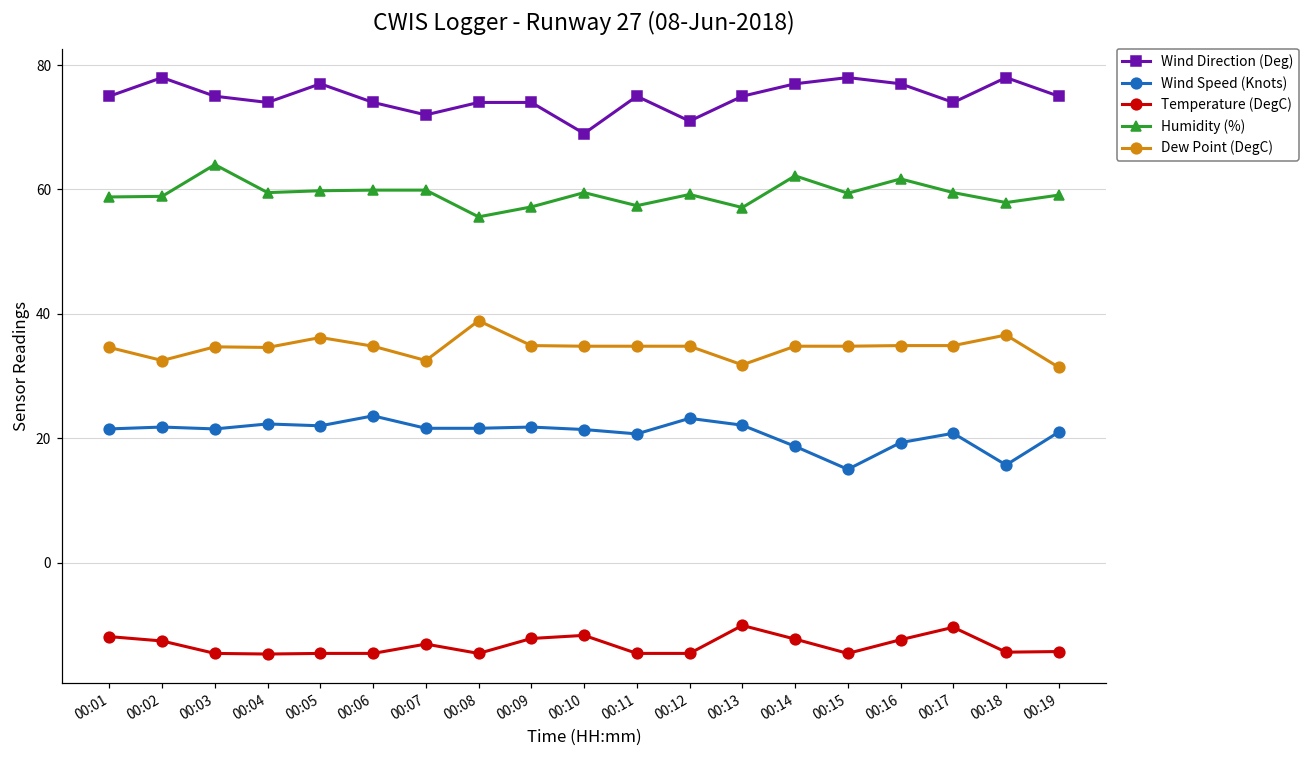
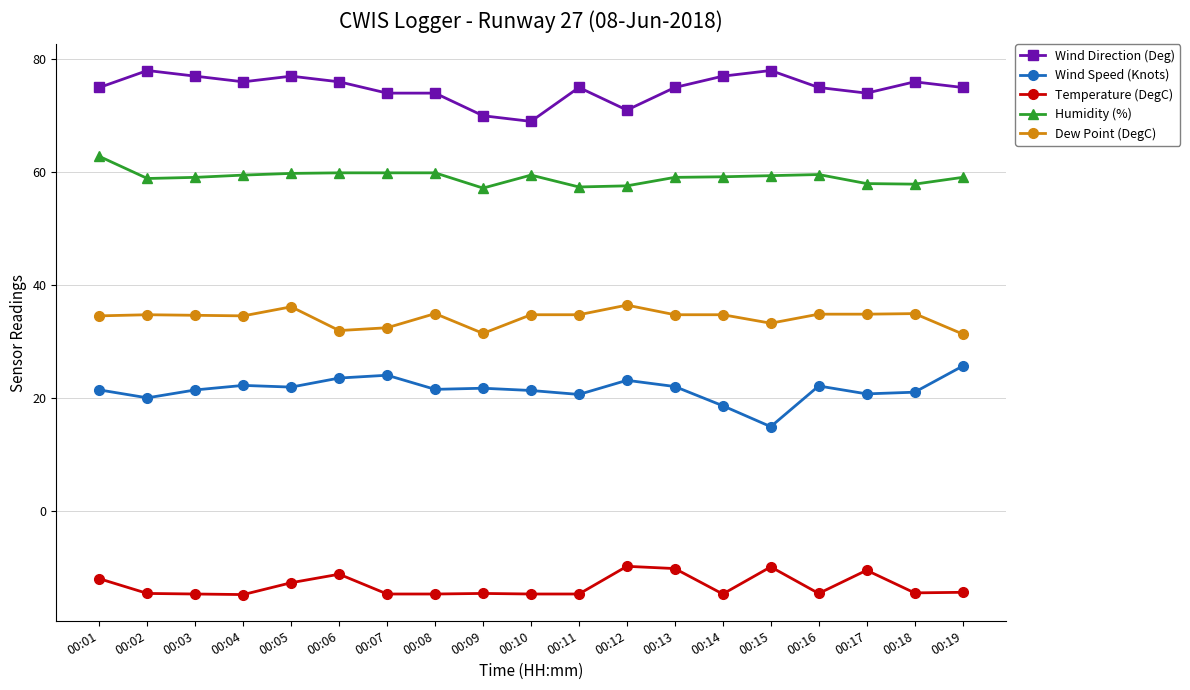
Humidity (%), 00:01: 59 -> 63
Wind Speed (Knots), 00:02: 22 -> 20
Temperature (DegC), 00:02: -13 -> -15
Dew Point (DegC), 00:02: 33 -> 35
Wind Direction (Deg), 00:03: 75 -> 77
Humidity (%), 00:03: 64 -> 59
Wind Direction (Deg), 00:04: 74 -> 76
Temperature (DegC), 00:05: -15 -> -13
Wind Direction (Deg), 00:06: 74 -> 76
Temperature (DegC), 00:06: -15 -> -11
Dew Point (DegC), 00:06: 35 -> 32
Wind Direction (Deg), 00:07: 72 -> 74
Wind Speed (Knots), 00:07: 22 -> 24
Temperature (DegC), 00:07: -13 -> -15
Humidity (%), 00:08: 56 -> 60
Dew Point (DegC), 00:08: 39 -> 35
Wind Direction (Deg), 00:09: 74 -> 70
Temperature (DegC), 00:09: -12 -> -15
Dew Point (DegC), 00:09: 35 -> 32
Temperature (DegC), 00:10: -12 -> -15
Temperature (DegC), 00:12: -15 -> -10
Humidity (%), 00:12: 59 -> 58
Dew Point (DegC), 00:12: 35 -> 37
Humidity (%), 00:13: 57 -> 59
Dew Point (DegC), 00:13: 32 -> 35
Temperature (DegC), 00:14: -12 -> -15
Humidity (%), 00:14: 62 -> 59
Temperature (DegC), 00:15: -15 -> -10
Dew Point (DegC), 00:15: 35 -> 33
Wind Direction (Deg), 00:16: 77 -> 75
Wind Speed (Knots), 00:16: 19 -> 22
Temperature (DegC), 00:16: -12 -> -15
Humidity (%), 00:16: 62 -> 60
Humidity (%), 00:17: 60 -> 58
Wind Direction (Deg), 00:18: 78 -> 76
Wind Speed (Knots), 00:18: 16 -> 21
Dew Point (DegC), 00:18: 37 -> 35
Wind Speed (Knots), 00:19: 21 -> 26
